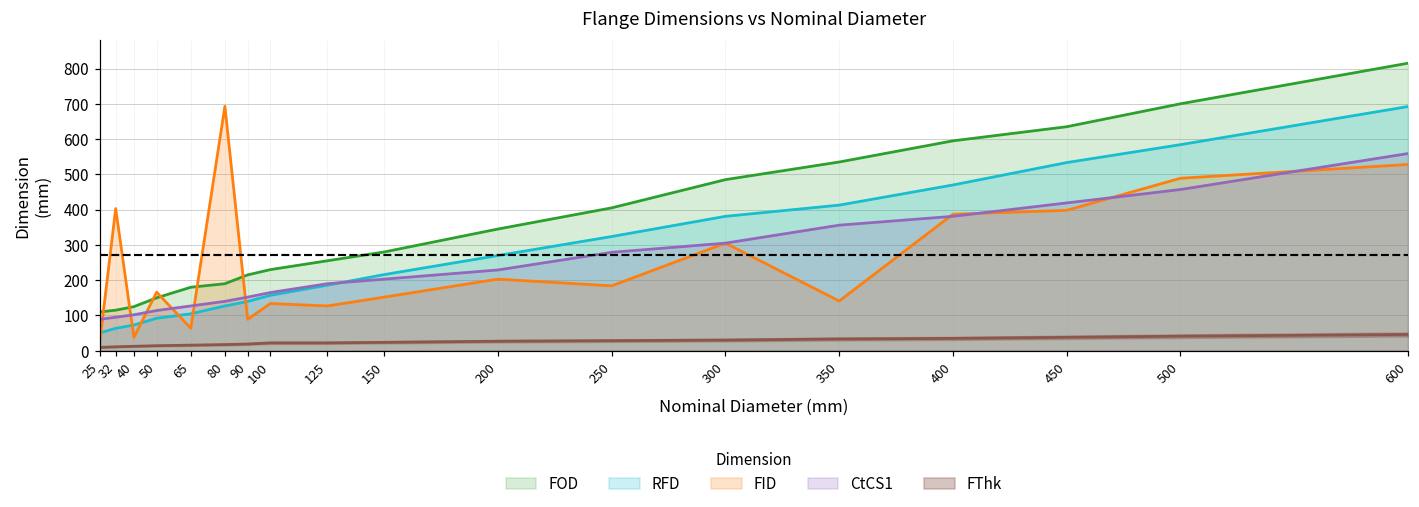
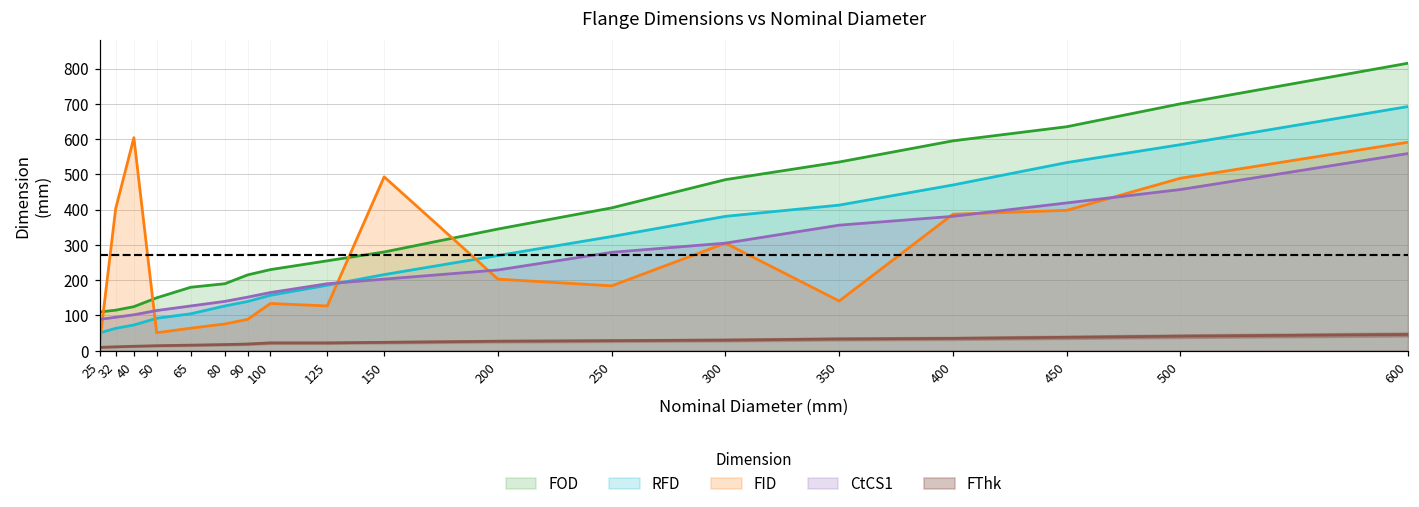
FID, 40: 40 -> 600
FID, 50: 170 -> 50
FID, 80: 690 -> 80
FID, 150: 150 -> 490
FID, 600: 530 -> 590
